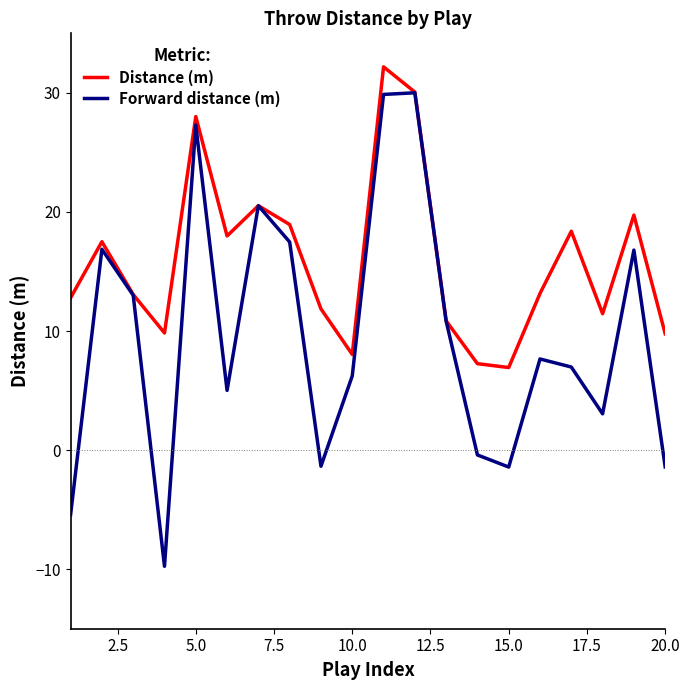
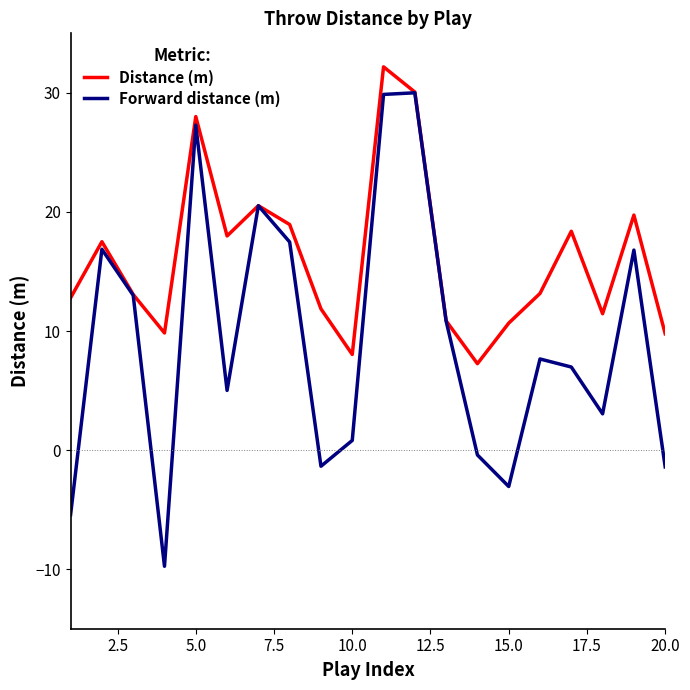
Forward distance (m), 10.0: 6.2 -> 0.8
Distance (m), 15.0: 6.9 -> 10.7
Forward distance (m), 15.0: -1.4 -> -3.1
